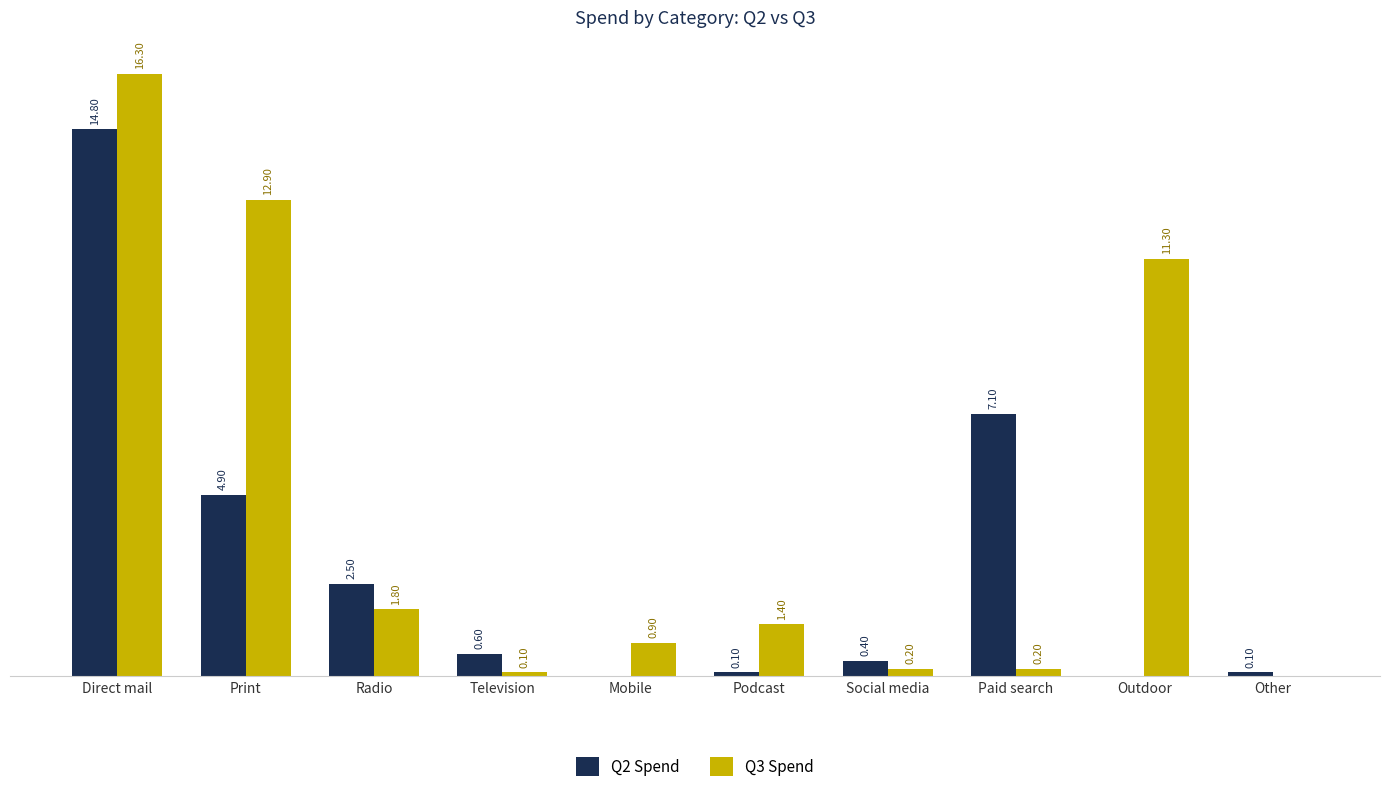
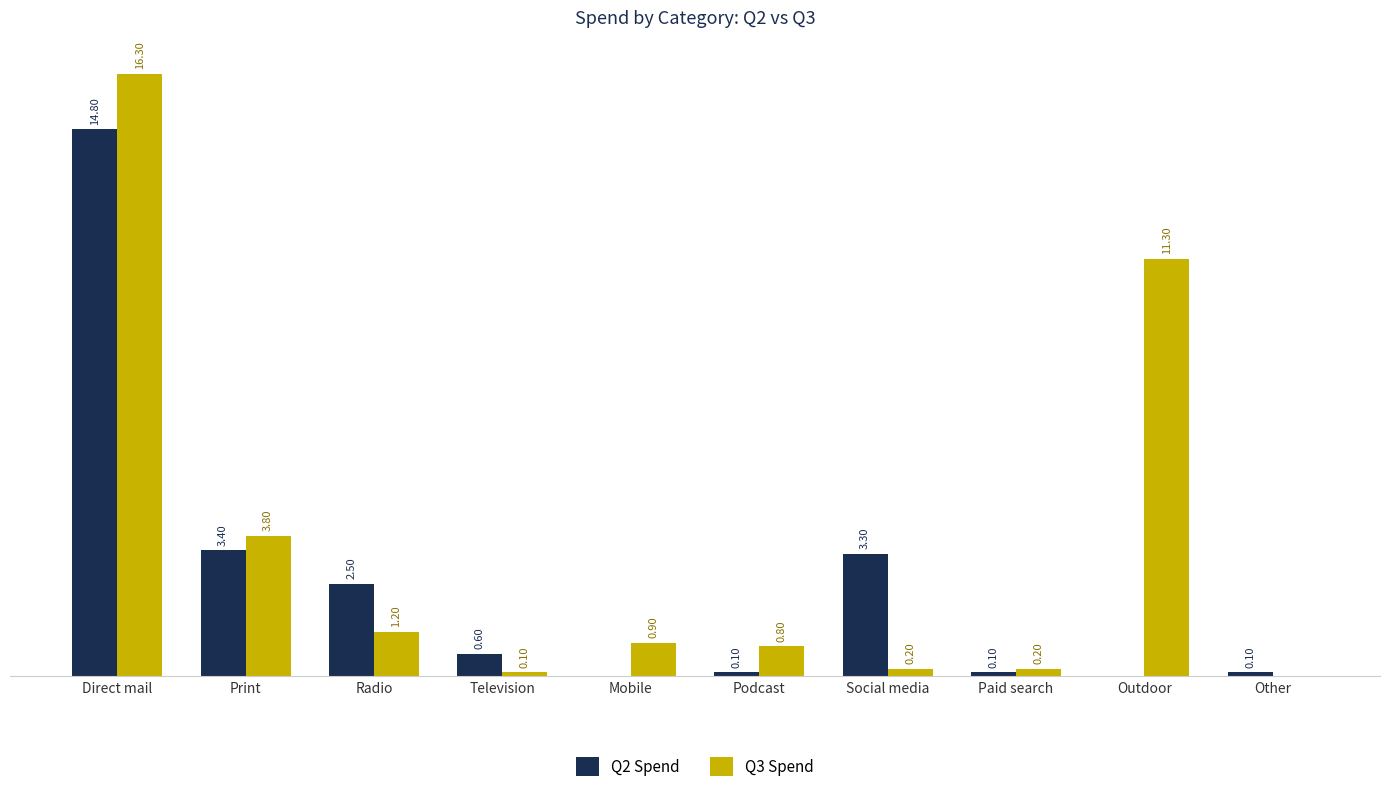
Q2 Spend, Print: 4.90 -> 3.40
Q3 Spend, Print: 12.90 -> 3.80
Q3 Spend, Radio: 1.80 -> 1.20
Q3 Spend, Podcast: 1.40 -> 0.80
Q2 Spend, Social media: 0.40 -> 3.30
Q2 Spend, Paid search: 7.10 -> 0.10
